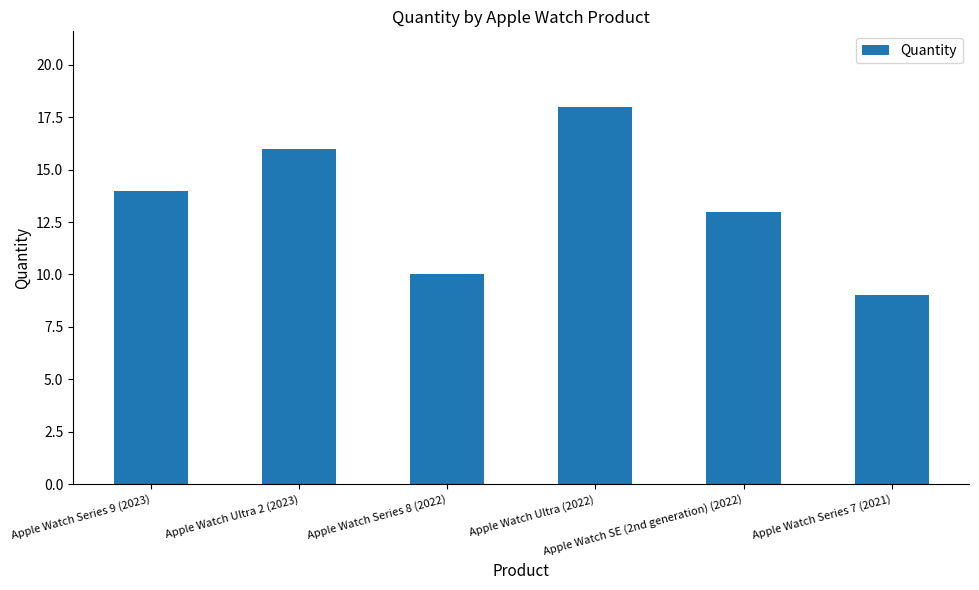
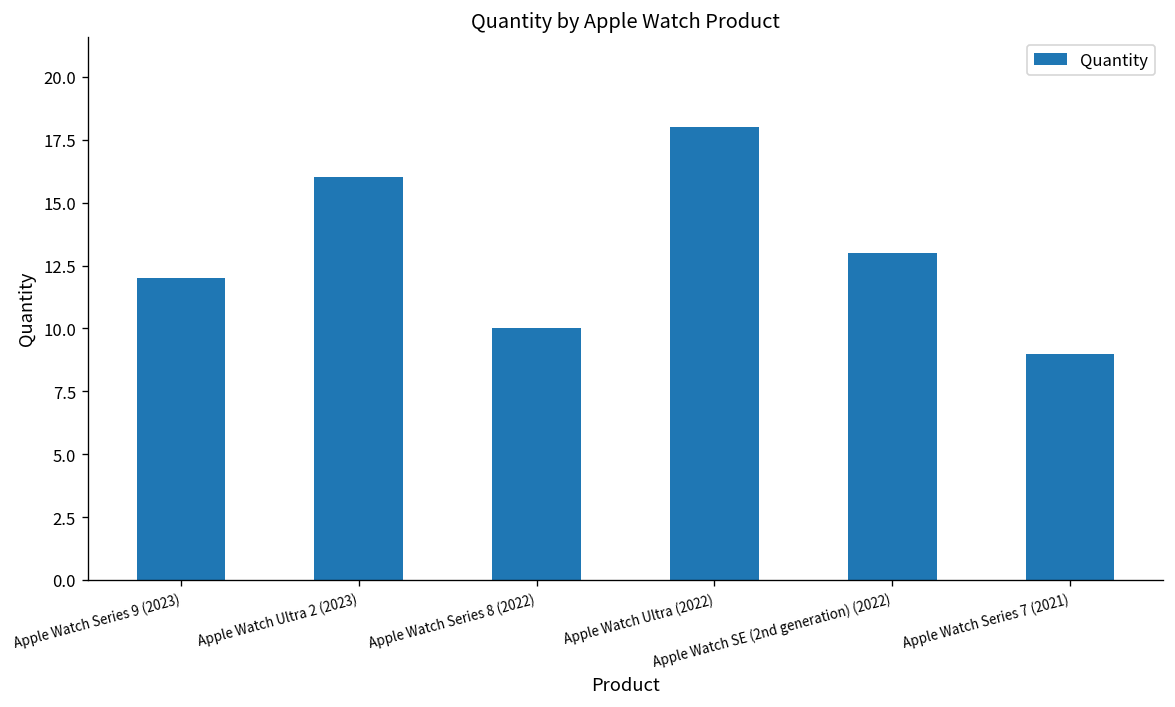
Apple Watch Series 9 (2023): 14 -> 12
